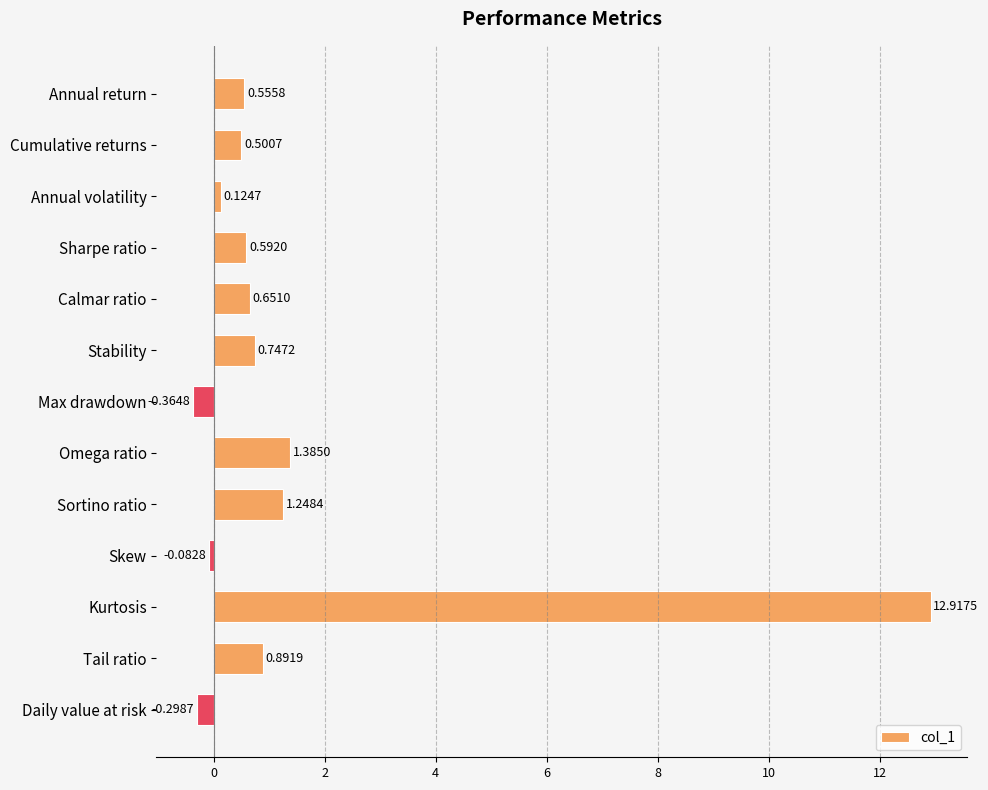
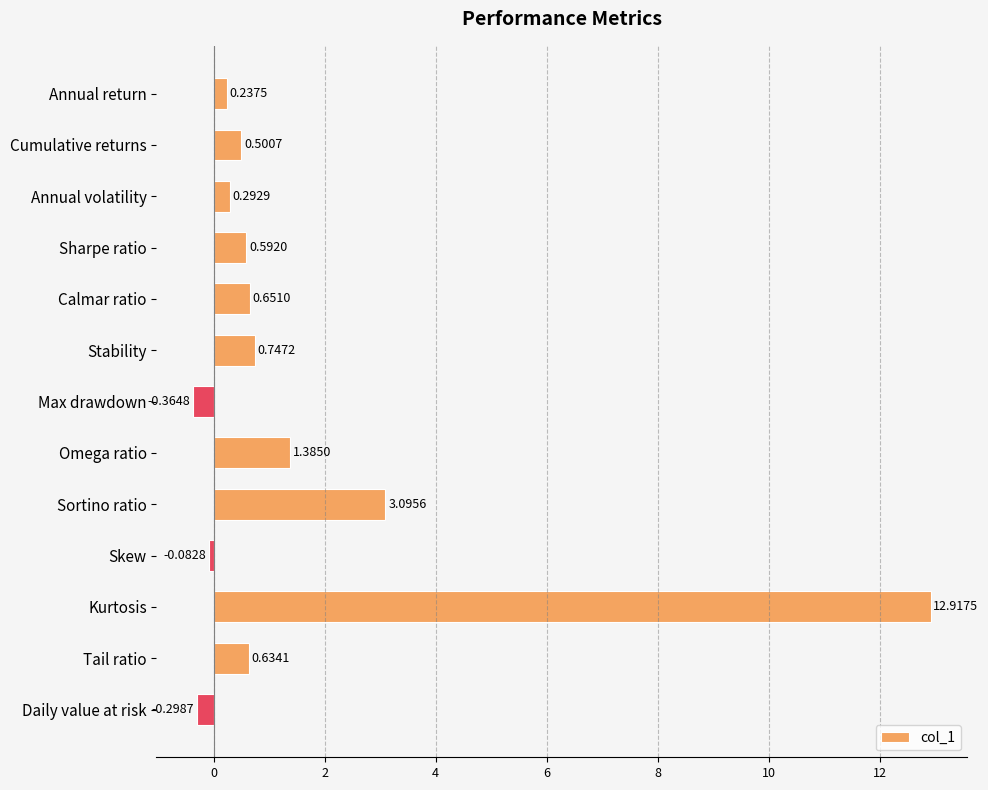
Annual return: 0.5558 -> 0.2375
Annual volatility: 0.1247 -> 0.2929
Sortino ratio: 1.2484 -> 3.0956
Tail ratio: 0.8919 -> 0.6341
